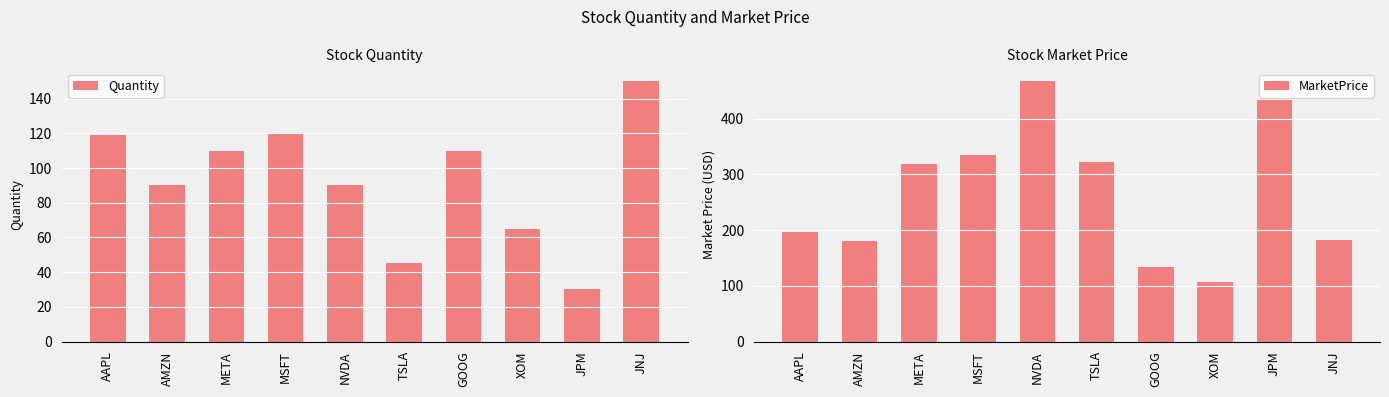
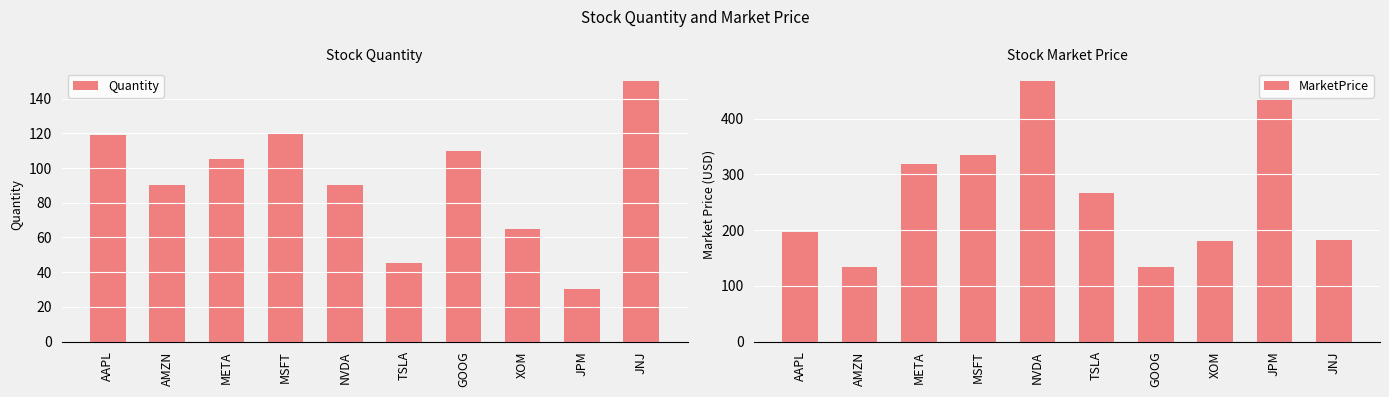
Stock Quantity, META: 110 -> 105
Stock Market Price, AMZN: 180 -> 130
Stock Market Price, TSLA: 320 -> 270
Stock Market Price, XOM: 110 -> 180
